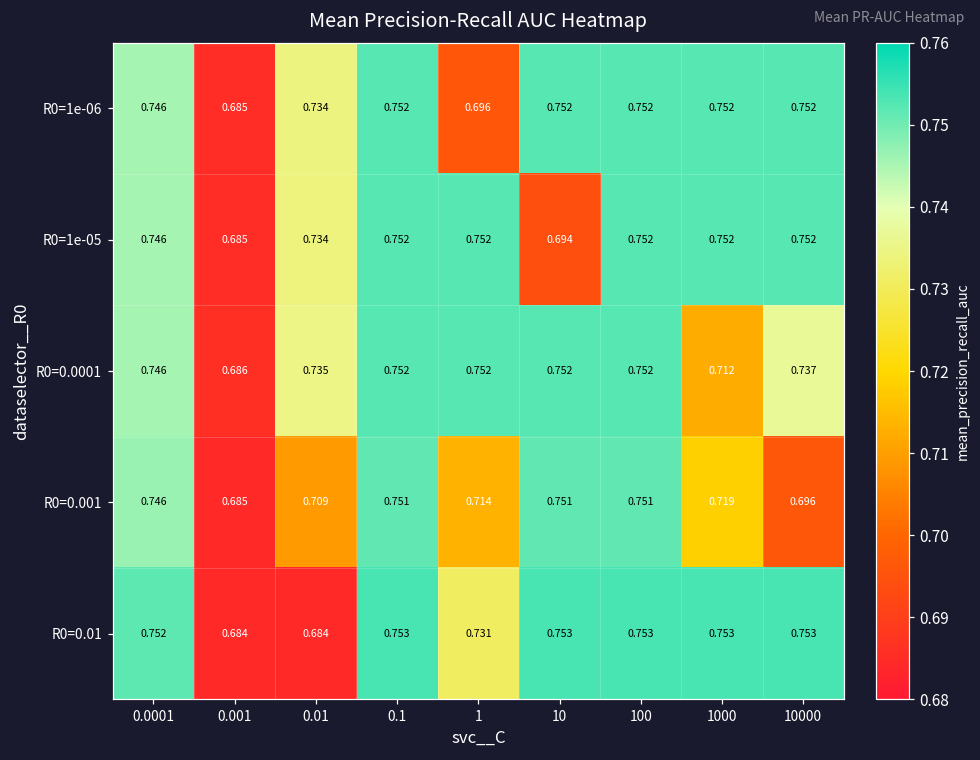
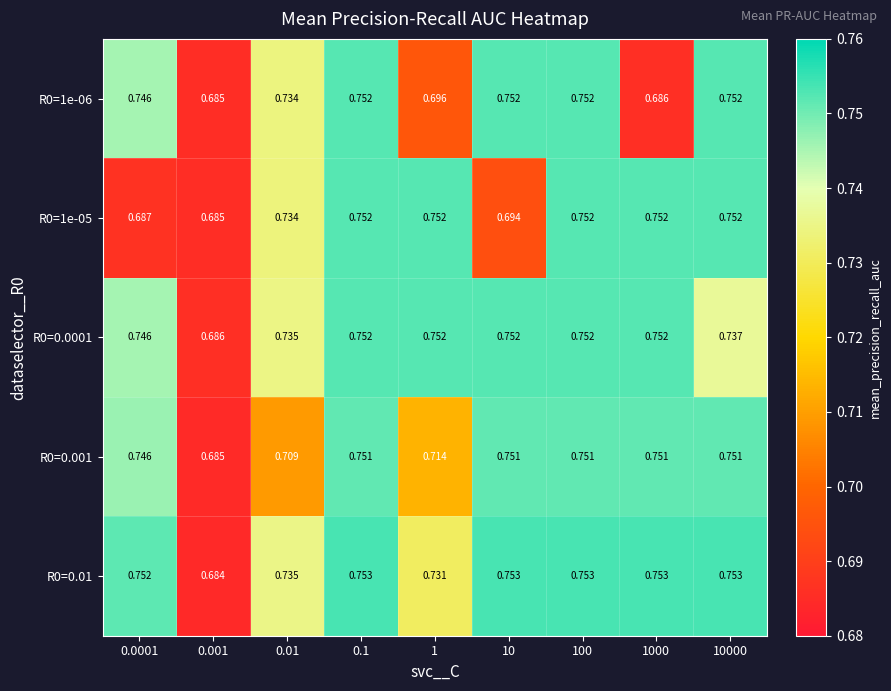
R0=1e-06, 1000: 0.752 -> 0.686
R0=1e-05, 0.0001: 0.746 -> 0.687
R0=0.0001, 1000: 0.712 -> 0.752
R0=0.001, 1000: 0.719 -> 0.751
R0=0.001, 10000: 0.696 -> 0.751
R0=0.01, 0.01: 0.684 -> 0.735
